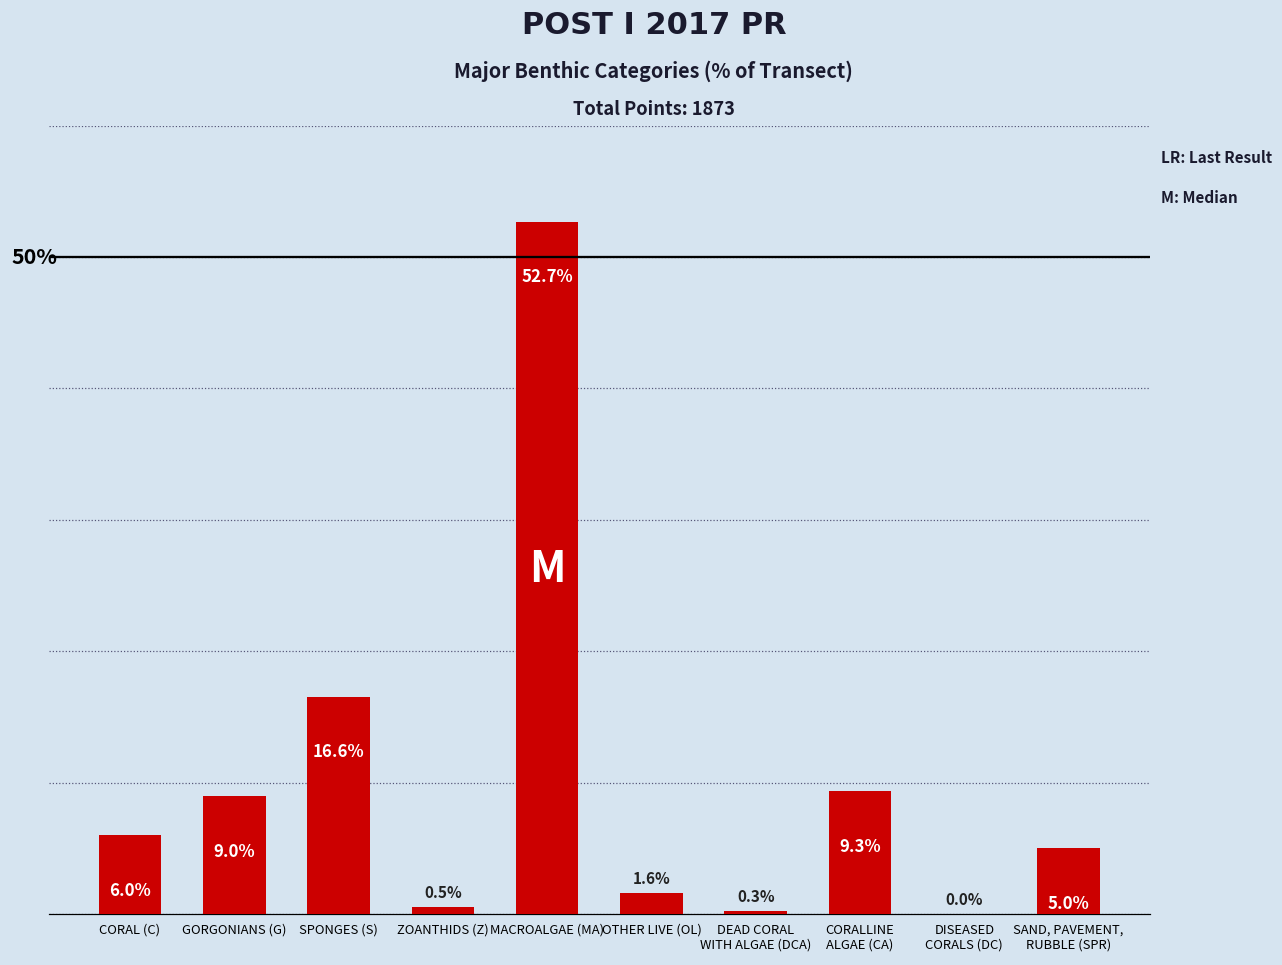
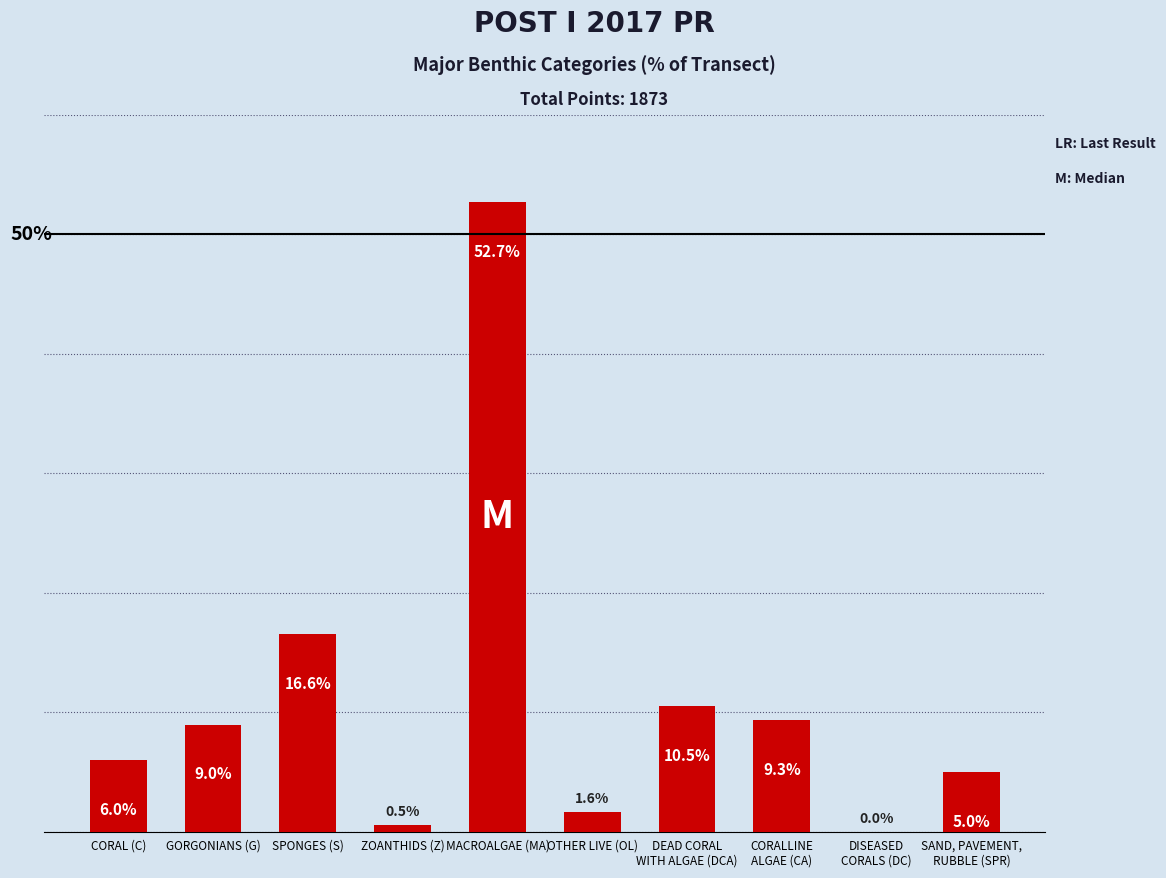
DEAD CORAL WITH ALGAE (DCA): 0.3% -> 10.5%
